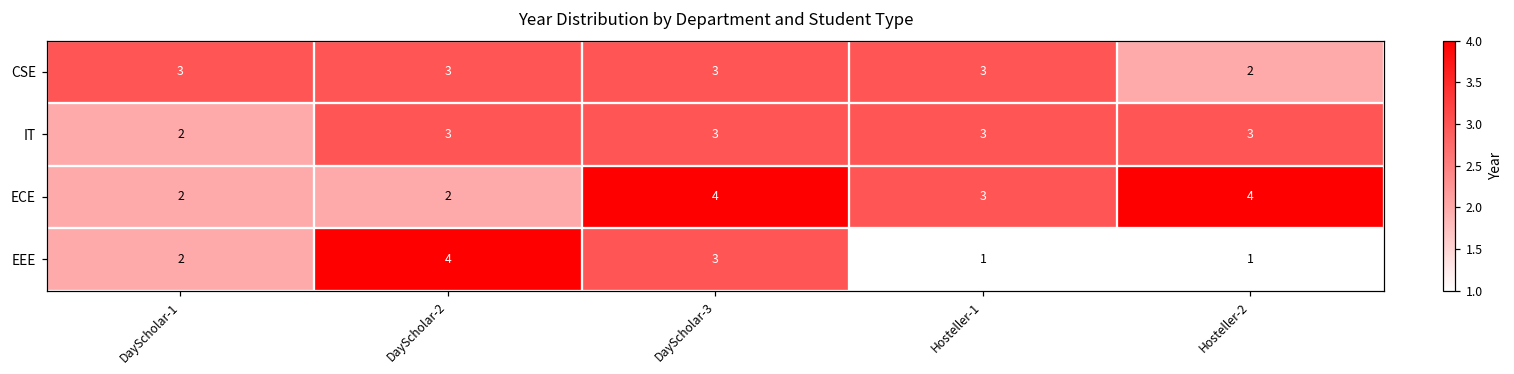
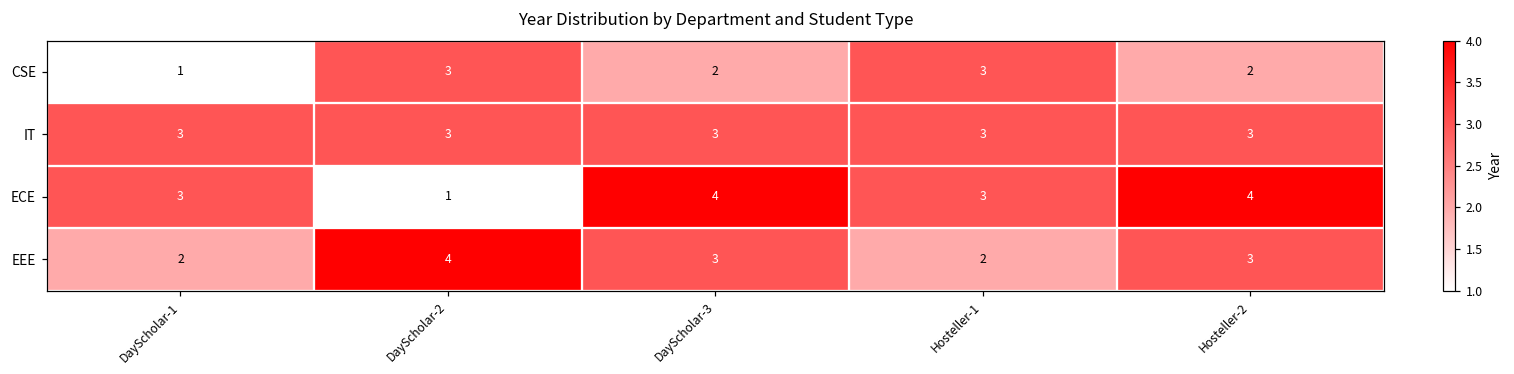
CSE, DayScholar-1: 3 -> 1
CSE, DayScholar-3: 3 -> 2
IT, DayScholar-1: 2 -> 3
ECE, DayScholar-1: 2 -> 3
ECE, DayScholar-2: 2 -> 1
EEE, Hosteller-1: 1 -> 2
EEE, Hosteller-2: 1 -> 3
